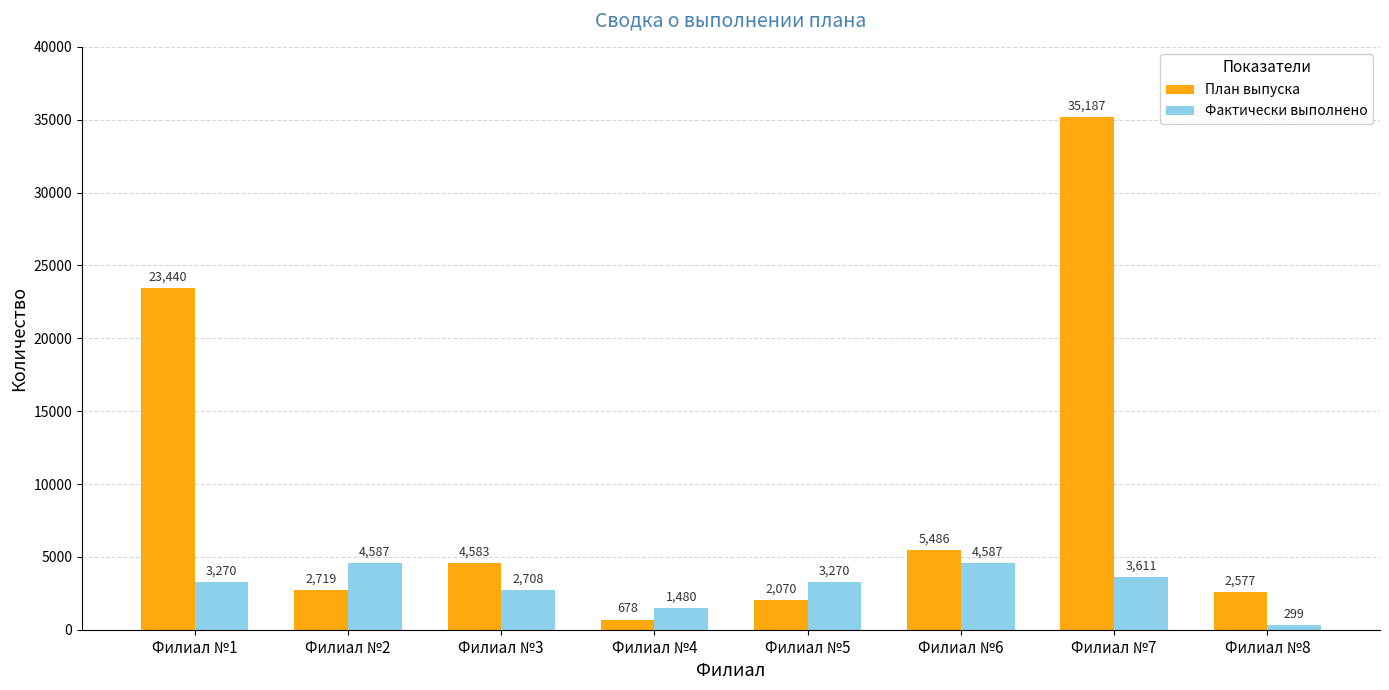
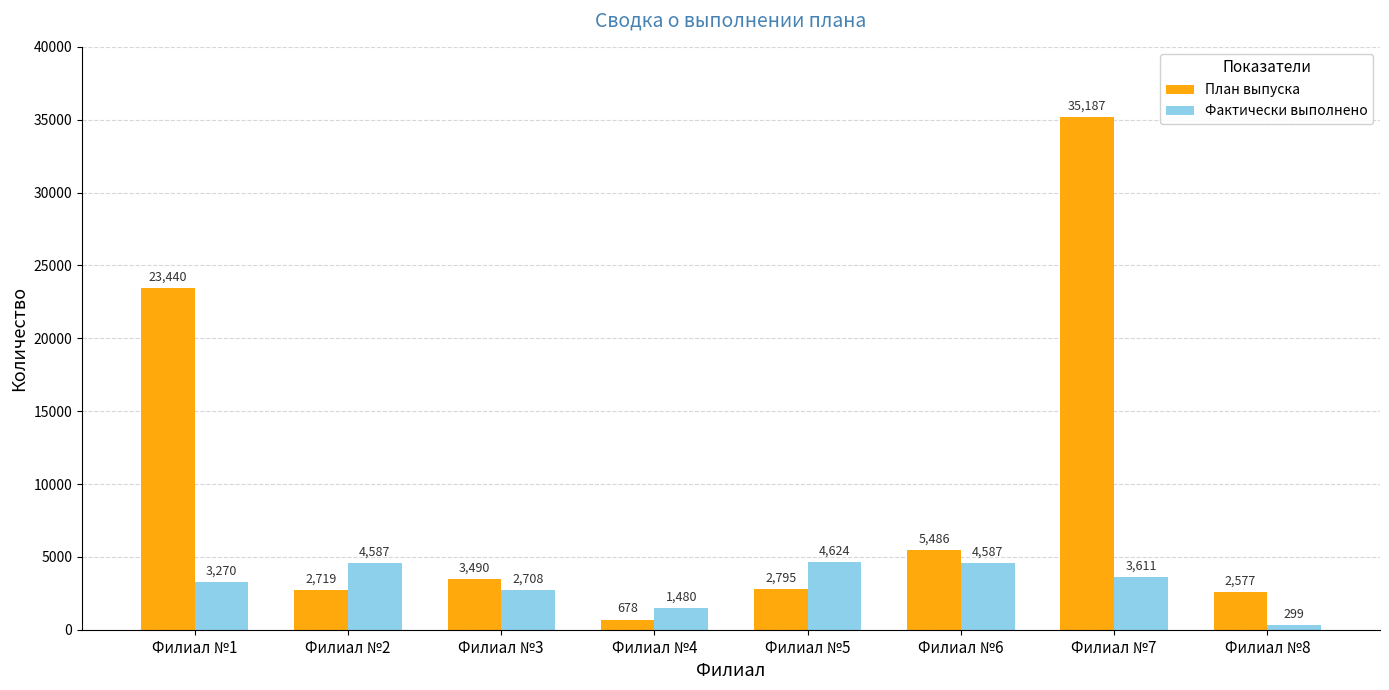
План выпуска, Филиал №3: 4,583 -> 3,490
План выпуска, Филиал №5: 2,070 -> 2,795
Фактически выполнено, Филиал №5: 3,270 -> 4,624
